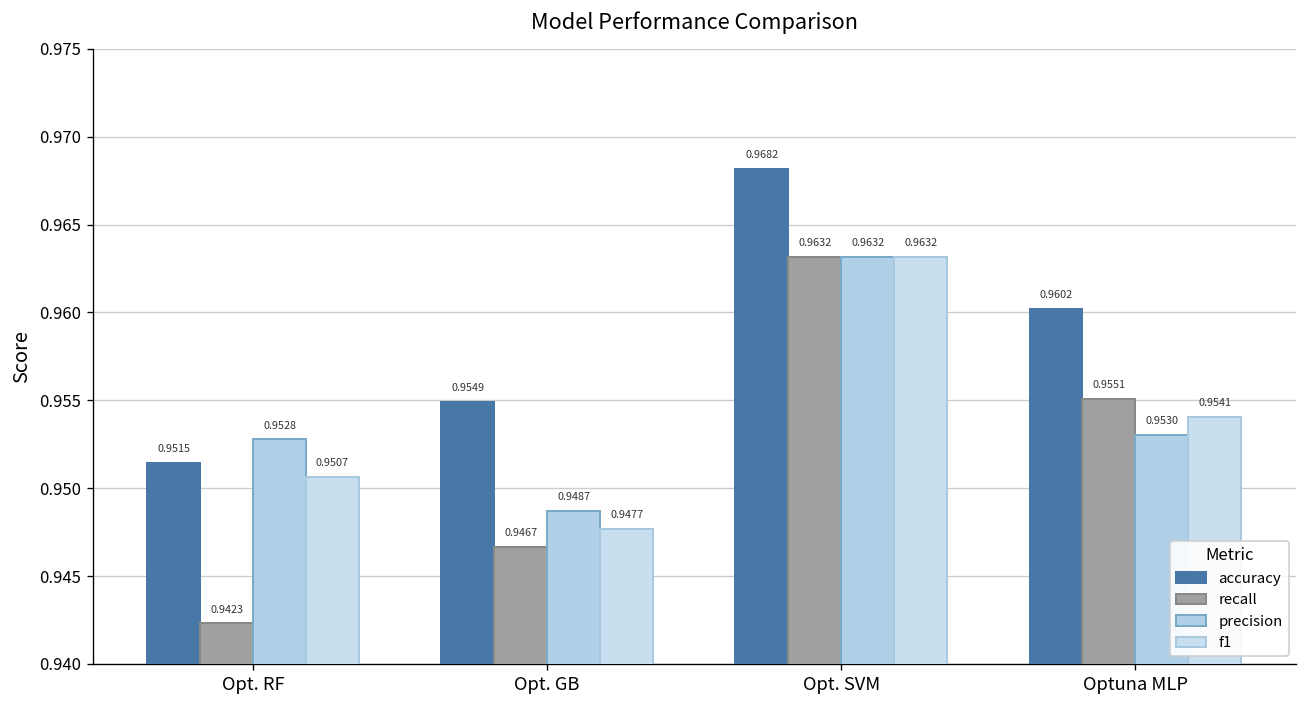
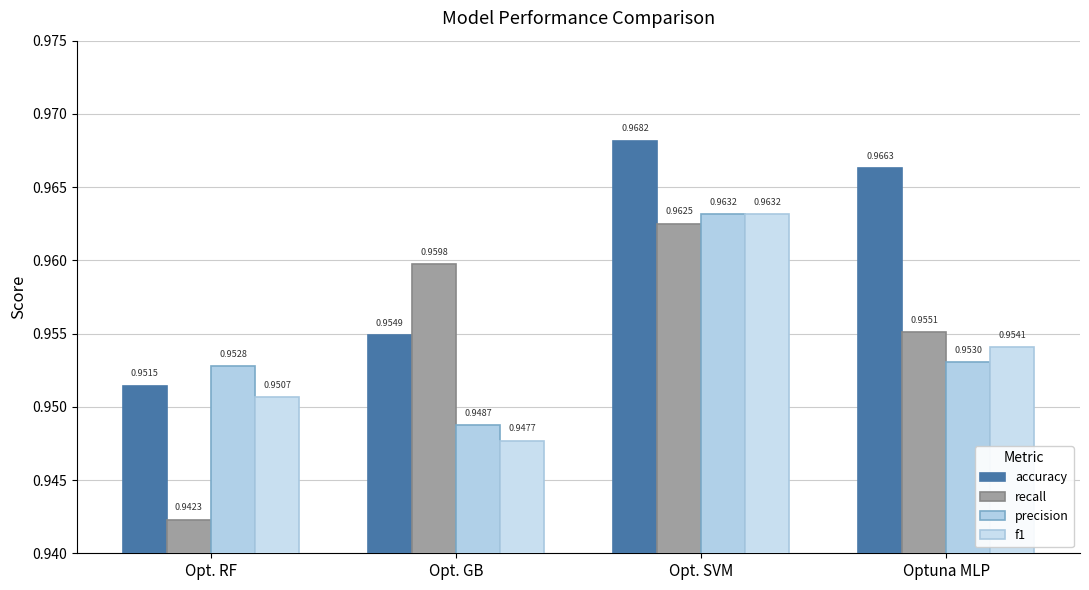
recall, Opt. GB: 0.9467 -> 0.9598
recall, Opt. SVM: 0.9632 -> 0.9625
accuracy, Optuna MLP: 0.9602 -> 0.9663
